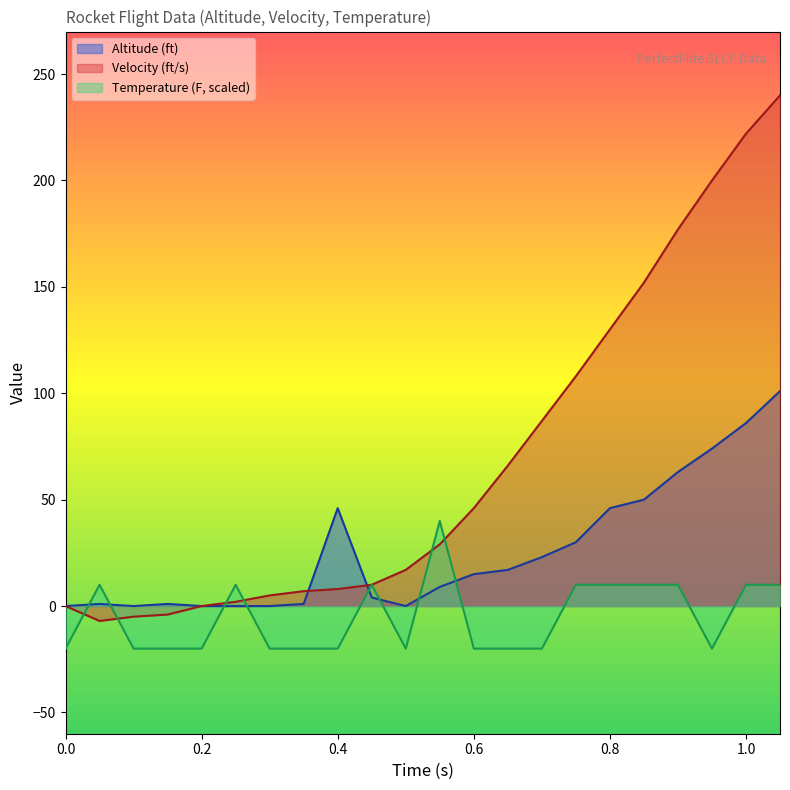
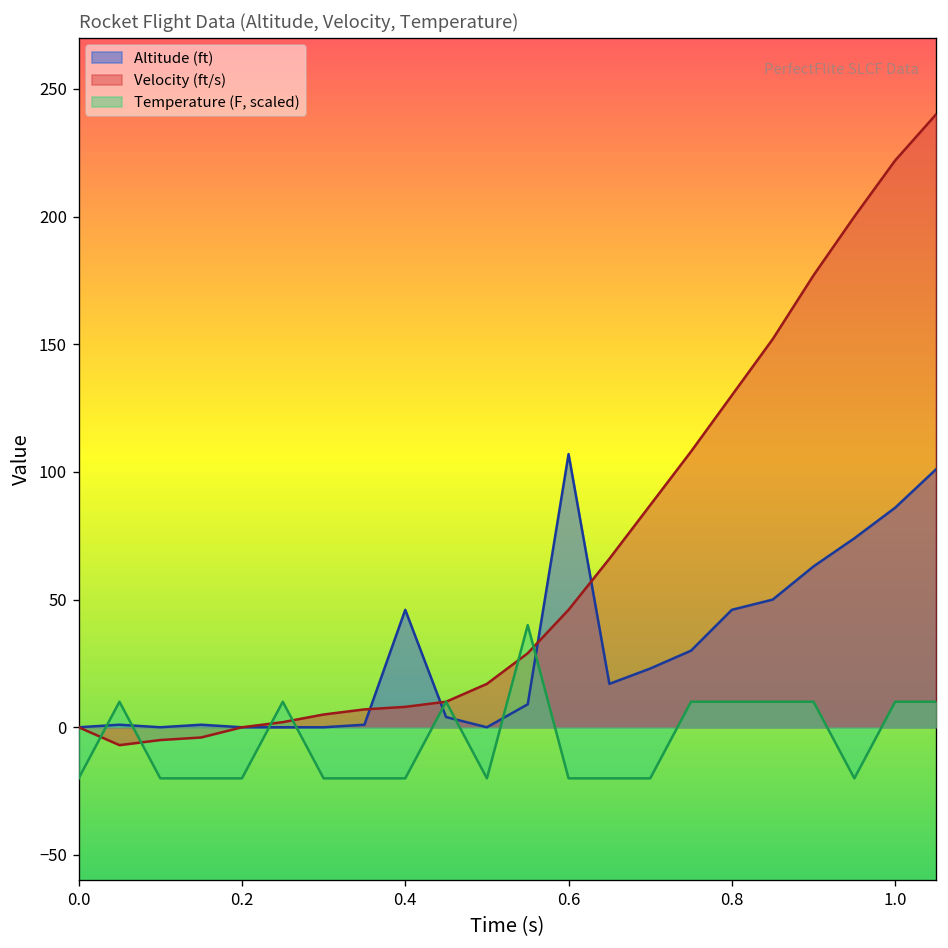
Altitude (ft), 0.6: 15 -> 107
